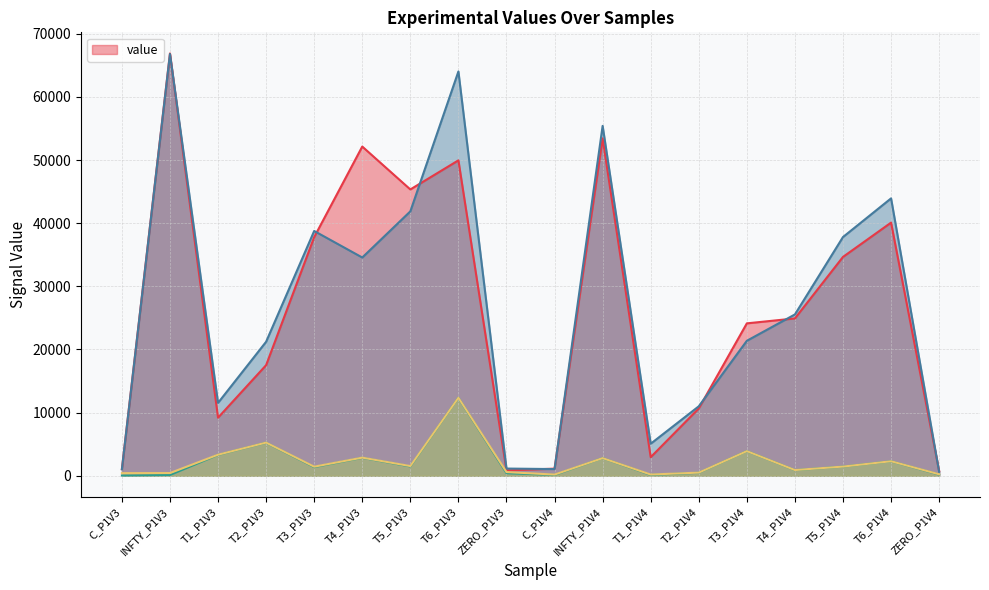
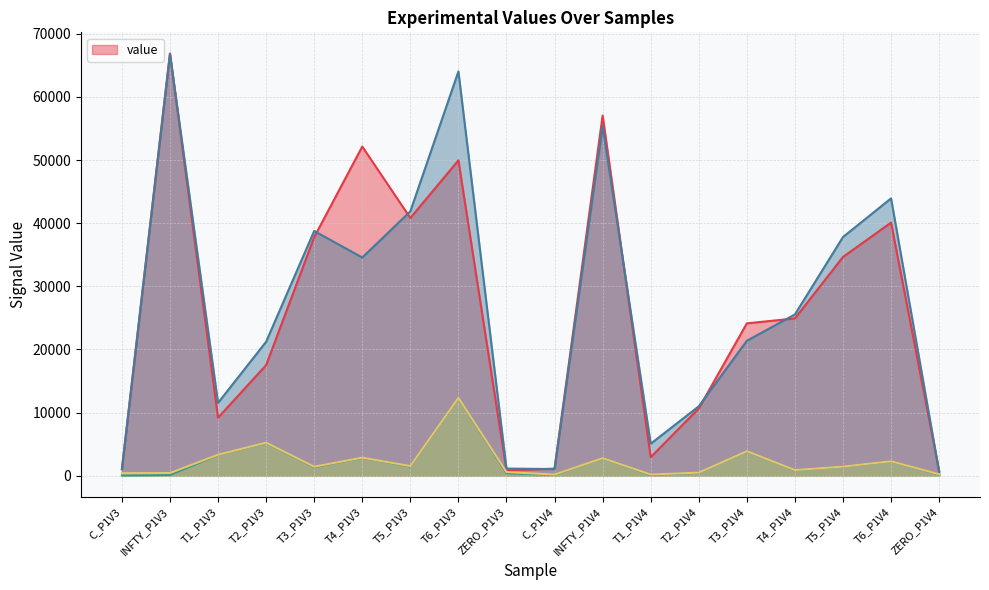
value, T5_P1V3: 45000 -> 41000
value, INFTY_P1V4: 53000 -> 57000
